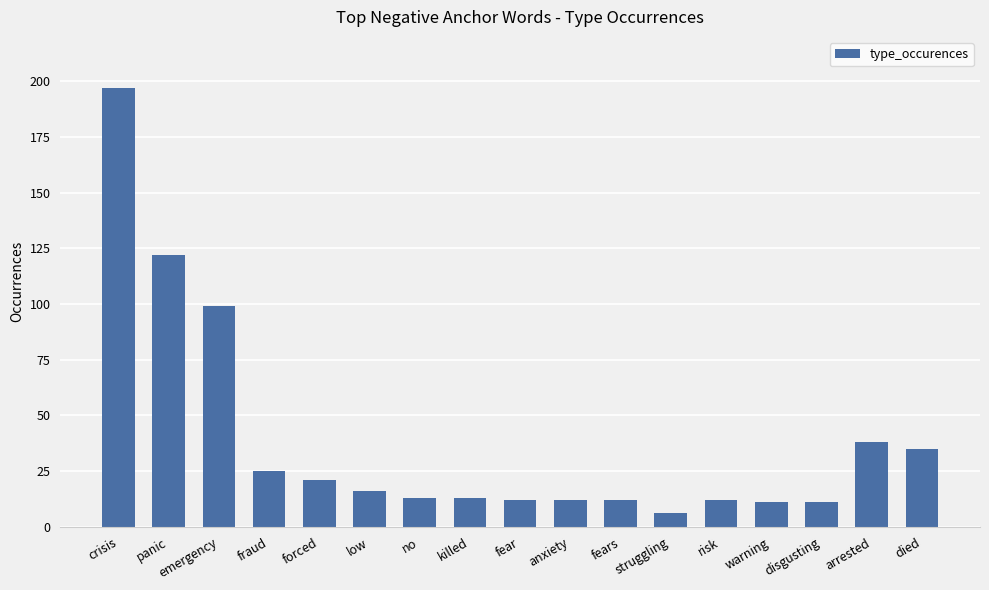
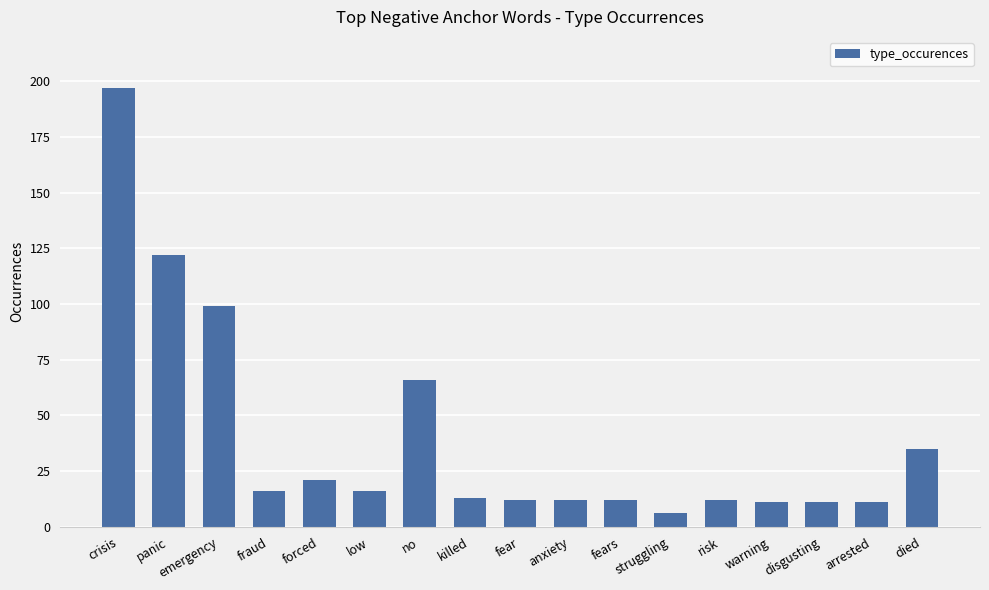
fraud: 25 -> 16
no: 13 -> 66
arrested: 38 -> 11
